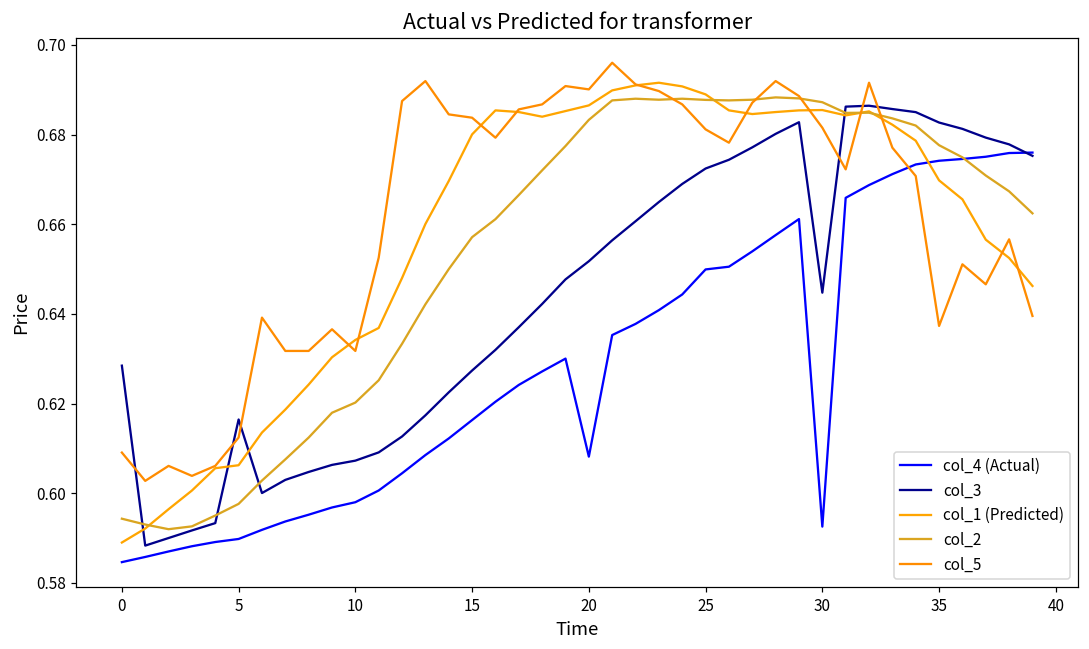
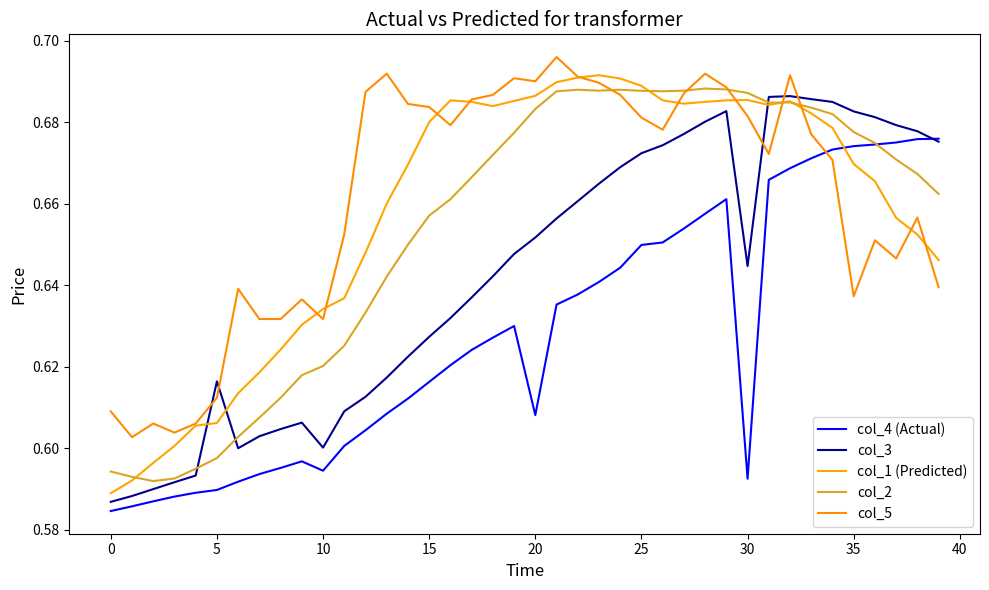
col_3, 0: 0.628 -> 0.587
col_4 (Actual), 10: 0.598 -> 0.595
col_3, 10: 0.607 -> 0.600
